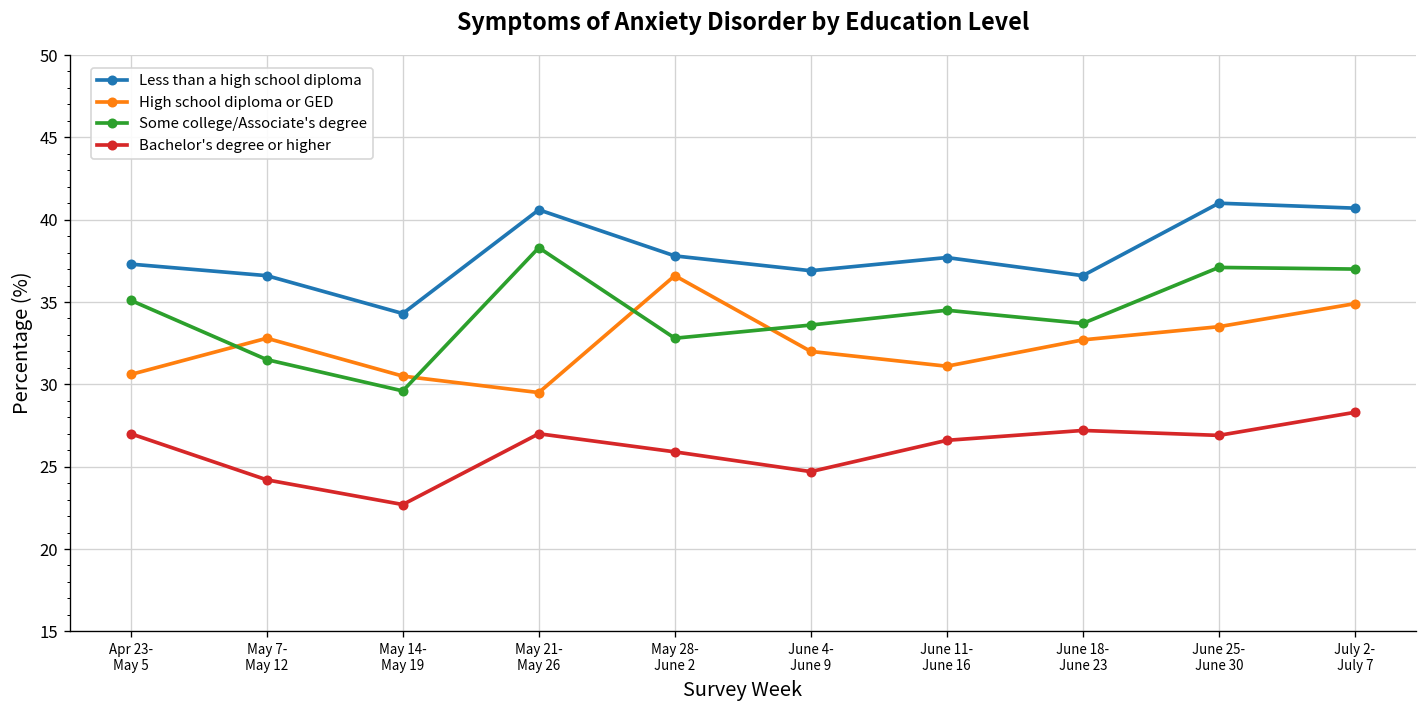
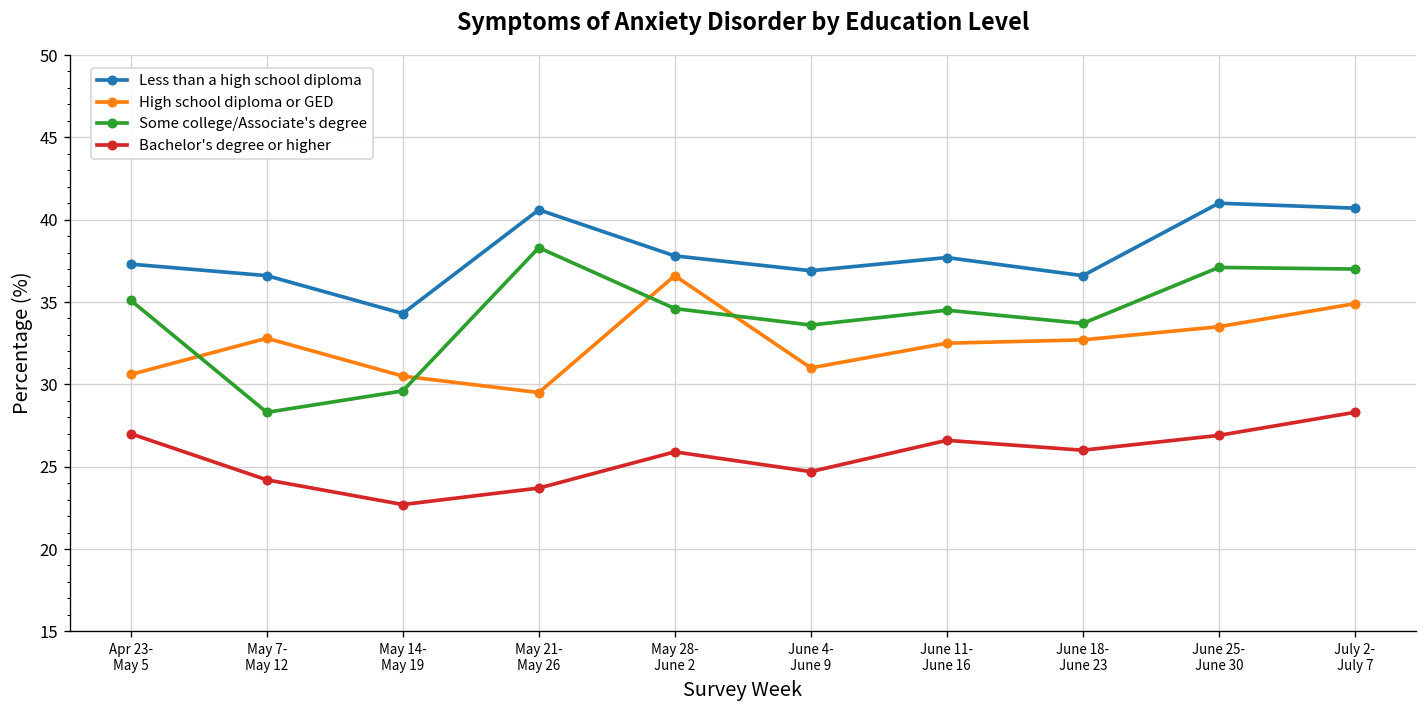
Some college/Associate's degree, May 7- May 12: 31.5 -> 28.3
Bachelor's degree or higher, May 21- May 26: 27.0 -> 23.7
Some college/Associate's degree, May 28- June 2: 32.8 -> 34.6
High school diploma or GED, June 4- June 9: 32 -> 31
High school diploma or GED, June 11- June 16: 31.1 -> 32.5
Bachelor's degree or higher, June 18- June 23: 27.2 -> 26.0
